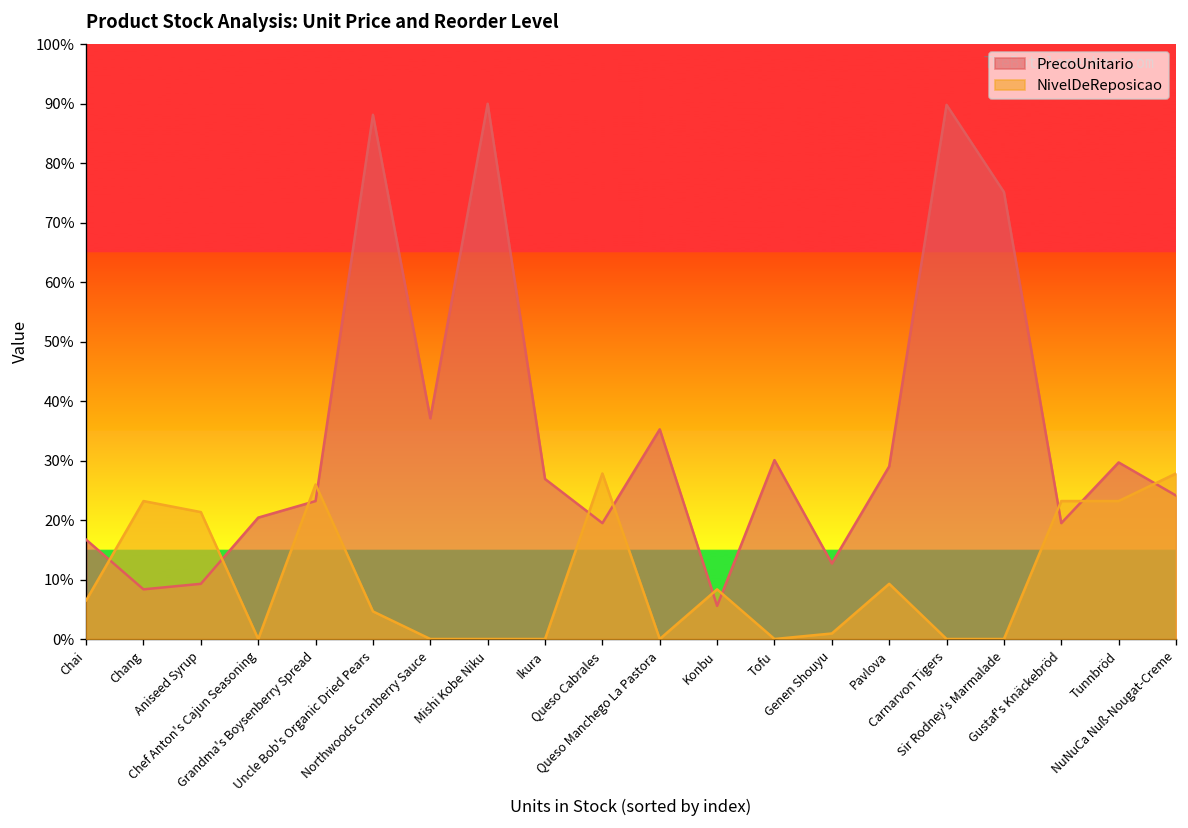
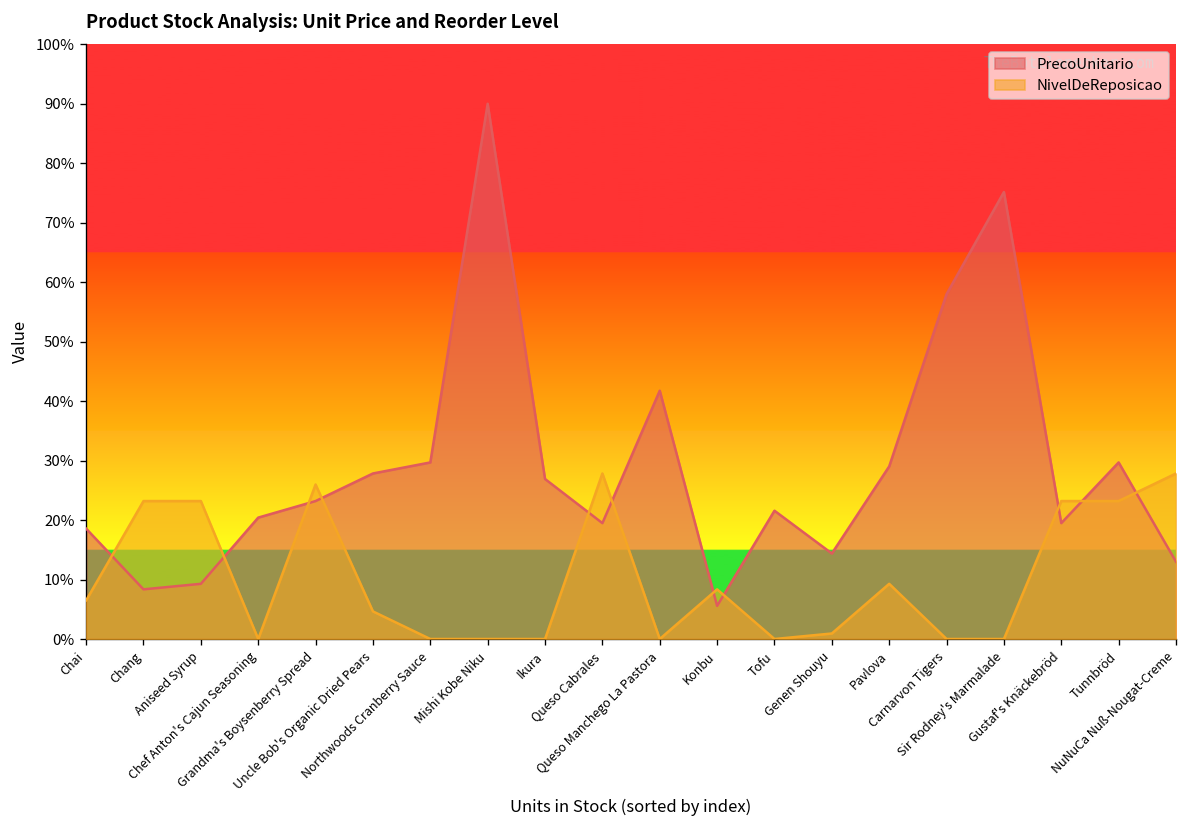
PrecoUnitario, Chai: 17% -> 19%
NivelDeReposicao, Aniseed Syrup: 21% -> 23%
PrecoUnitario, Uncle Bob's Organic Dried Pears: 88% -> 28%
PrecoUnitario, Northwoods Cranberry Sauce: 37% -> 30%
PrecoUnitario, Queso Manchego La Pastora: 35% -> 42%
PrecoUnitario, Tofu: 30% -> 22%
PrecoUnitario, Genen Shouyu: 13% -> 14%
PrecoUnitario, Carnarvon Tigers: 90% -> 58%
PrecoUnitario, NuNuCa Nuß-Nougat-Creme: 24% -> 13%
